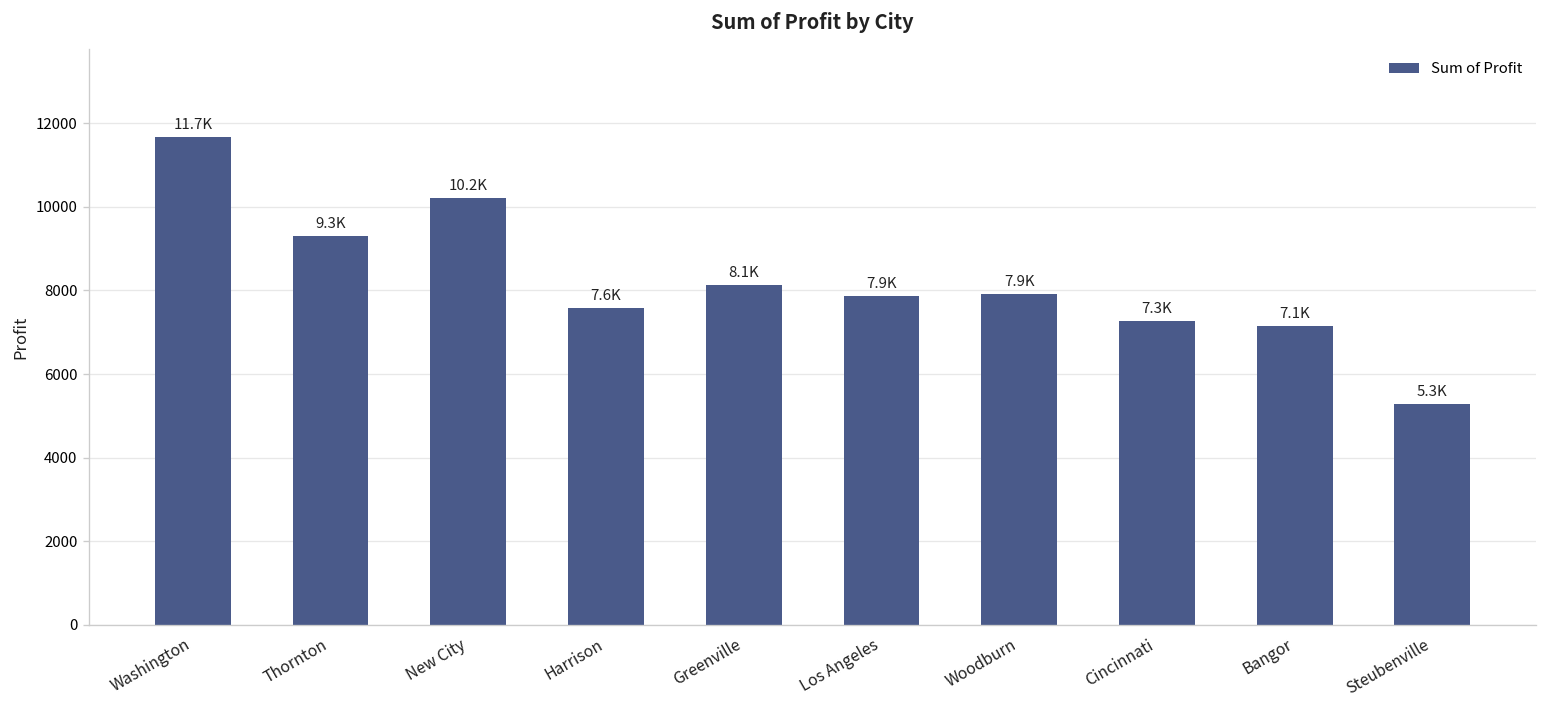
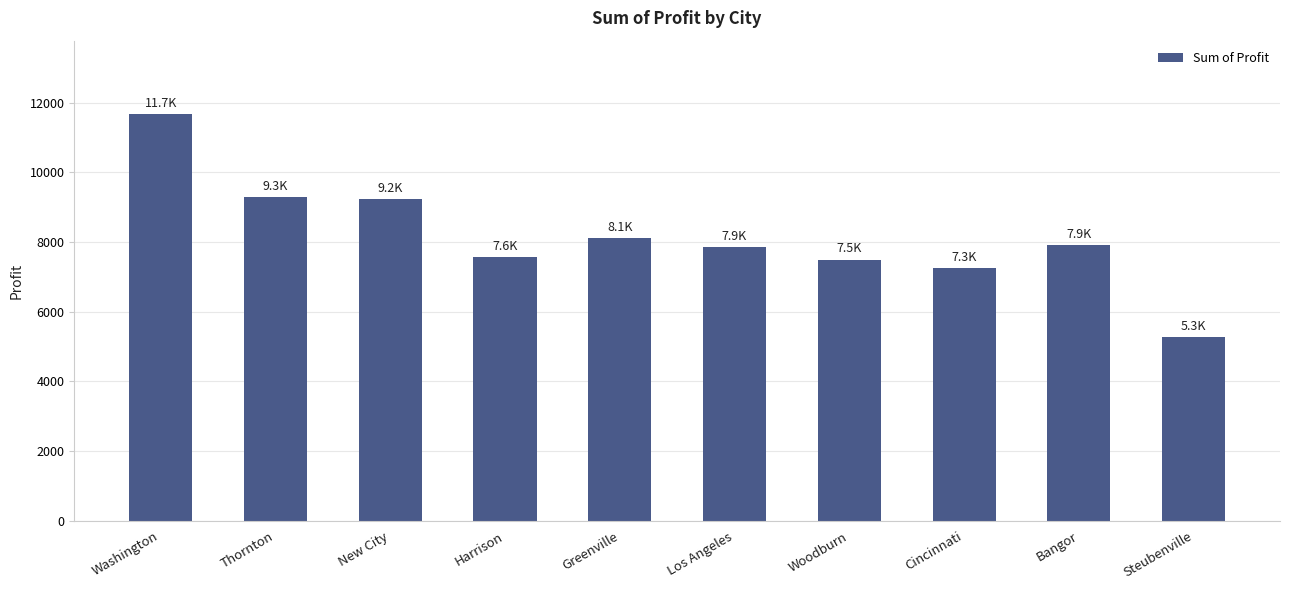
New City: 10.2K -> 9.2K
Woodburn: 7.9K -> 7.5K
Bangor: 7.1K -> 7.9K
